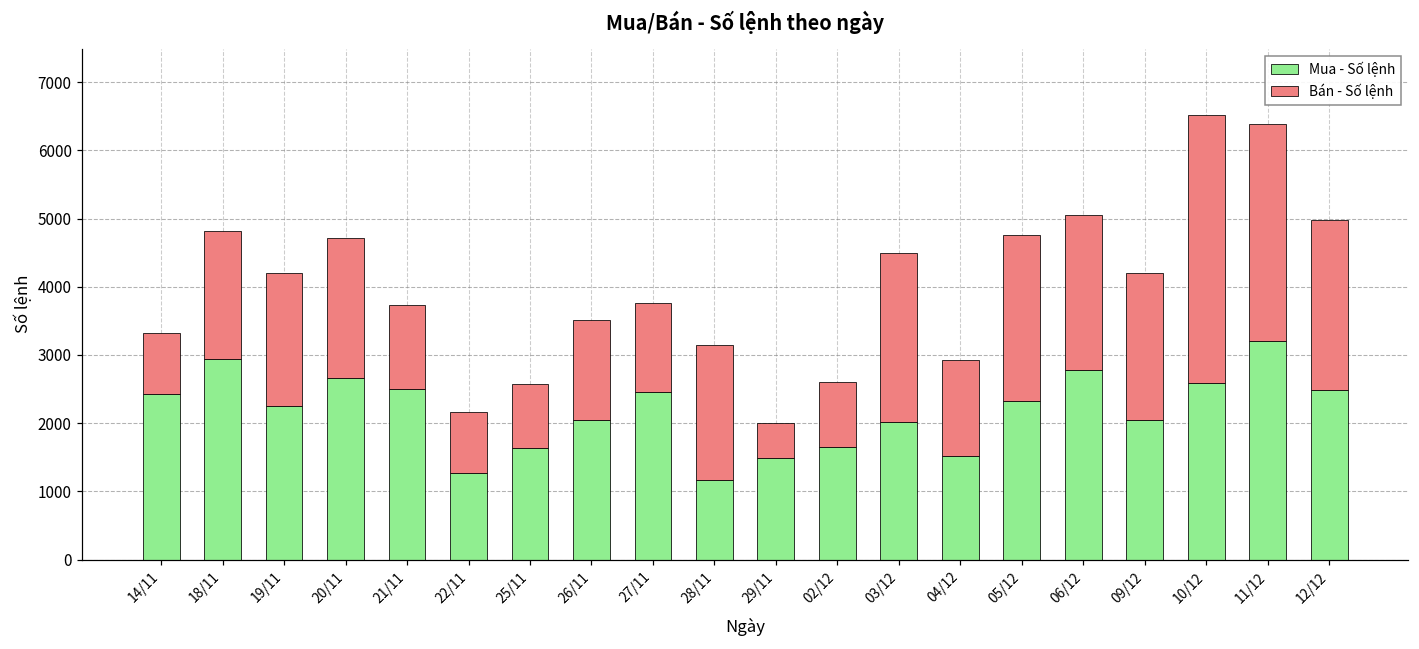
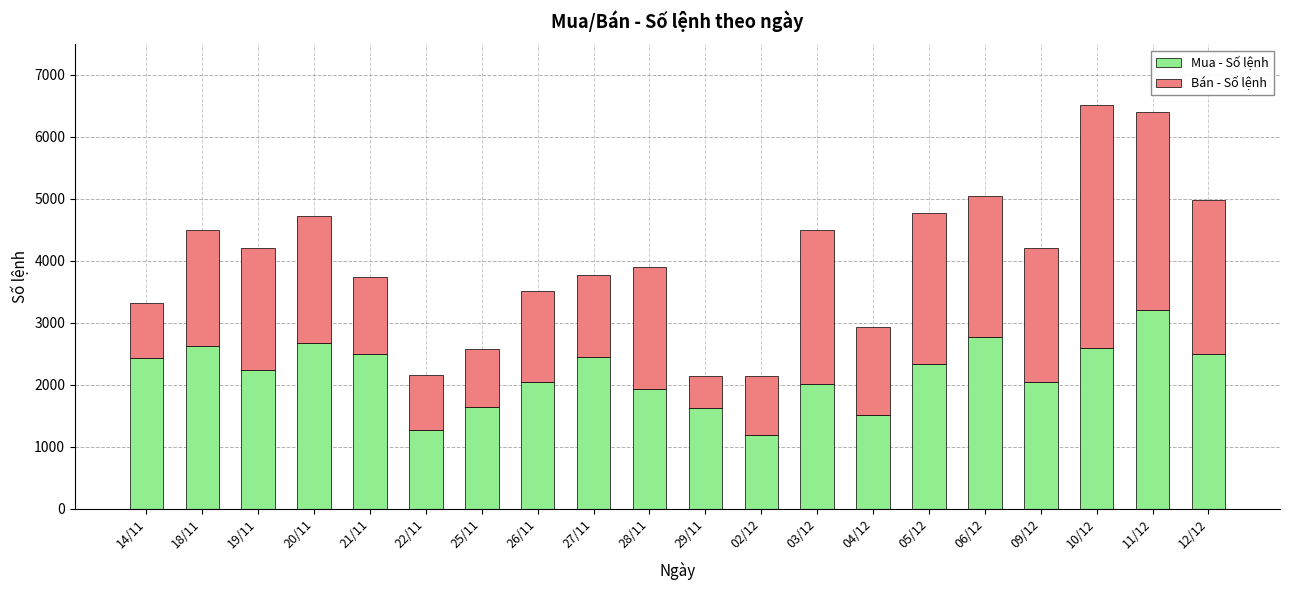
Mua - Số lệnh, 18/11: 2900 -> 2600
Mua - Số lệnh, 28/11: 1200 -> 1900
Mua - Số lệnh, 29/11: 1500 -> 1600
Mua - Số lệnh, 02/12: 1700 -> 1200
